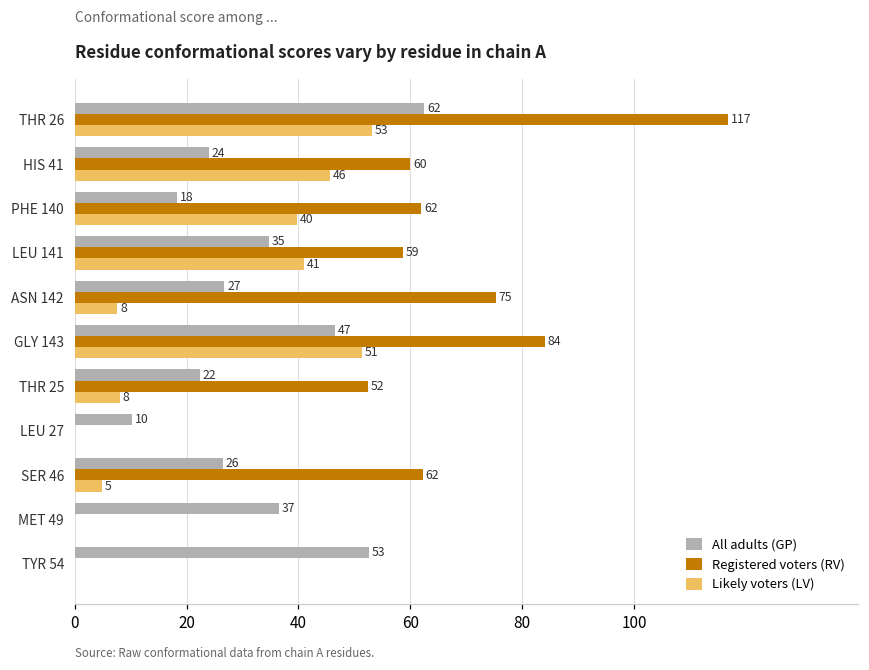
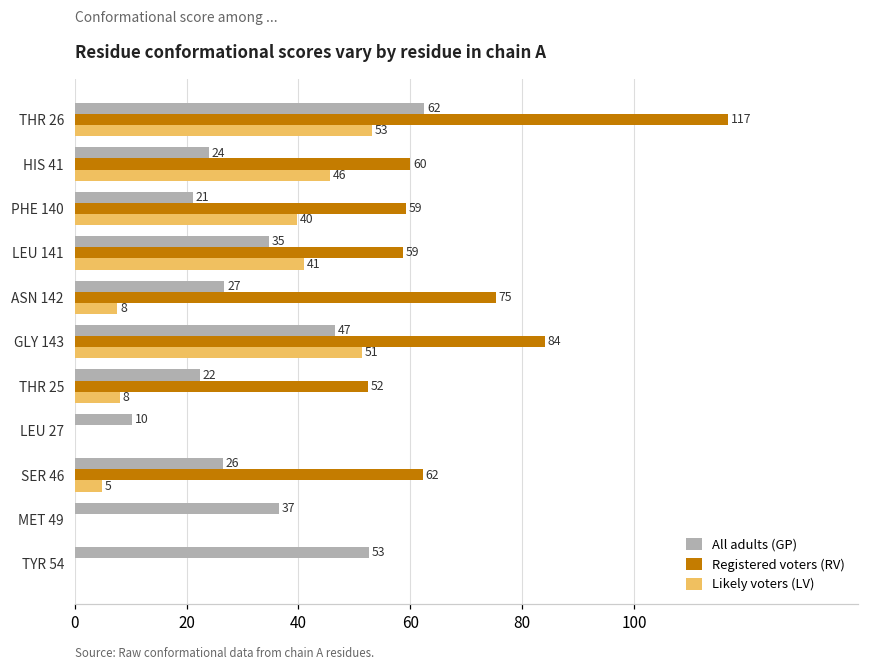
All adults (GP), PHE 140: 18 -> 21
Registered voters (RV), PHE 140: 62 -> 59
